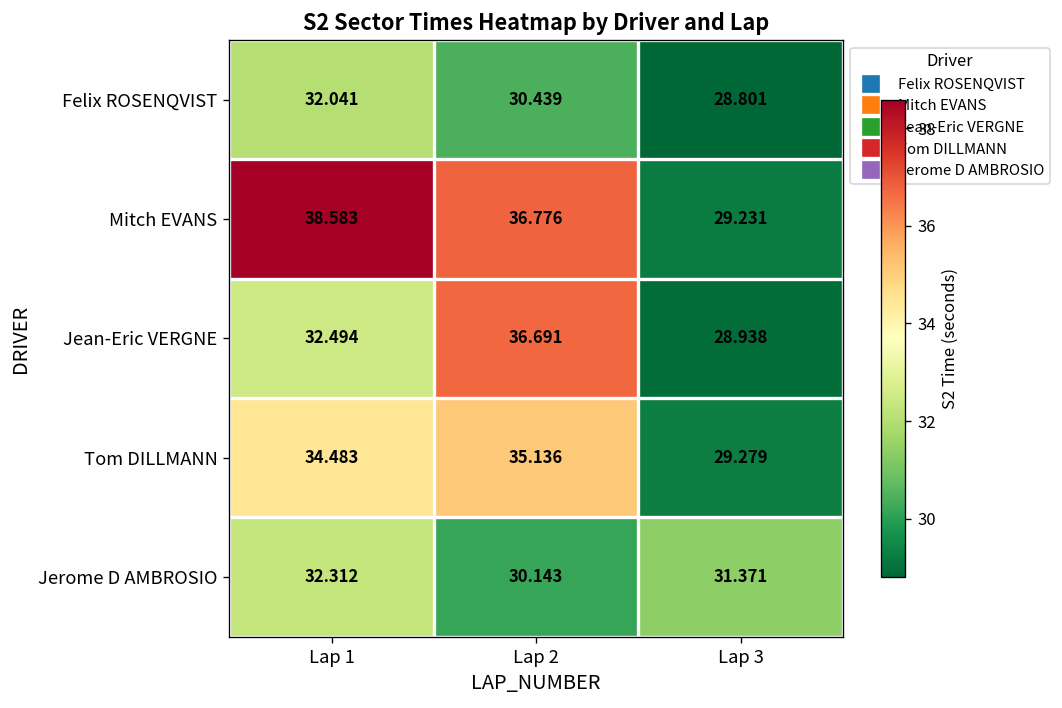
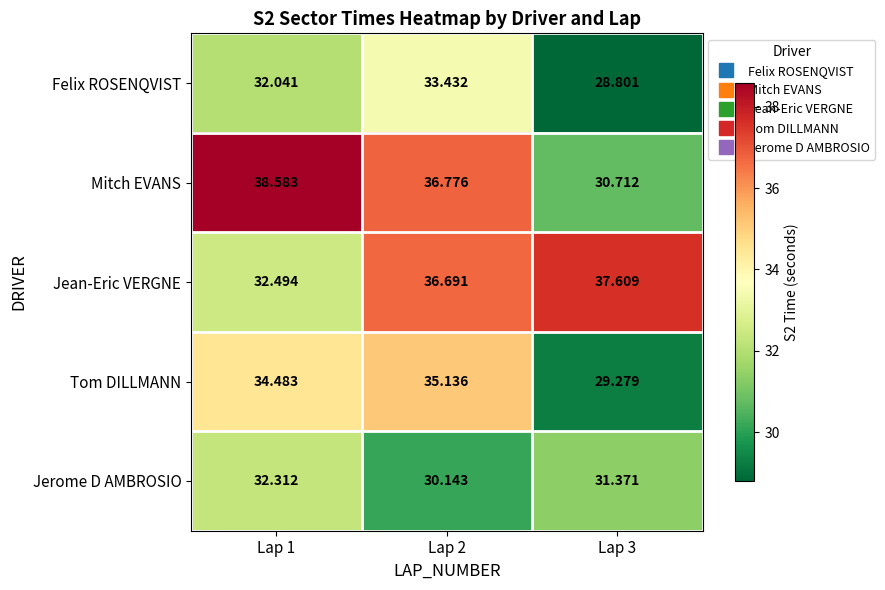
Felix ROSENQVIST, Lap 2: 30.439 -> 33.432
Mitch EVANS, Lap 3: 29.231 -> 30.712
Jean-Eric VERGNE, Lap 3: 28.938 -> 37.609
